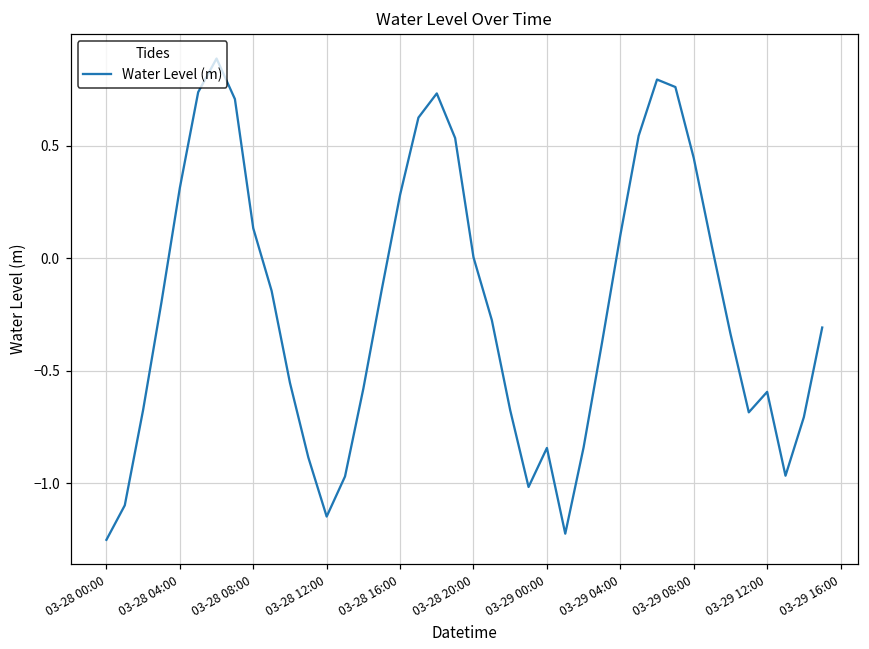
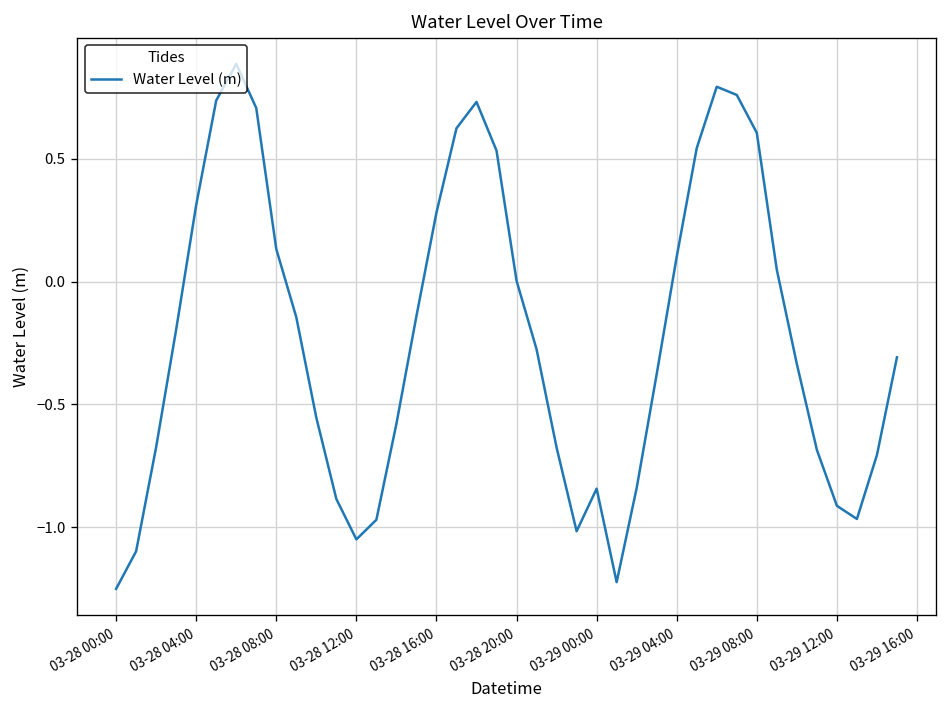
03-28 12:00: -1.15 -> -1.05
03-29 08:00: 0.45 -> 0.61
03-29 12:00: -0.59 -> -0.91
